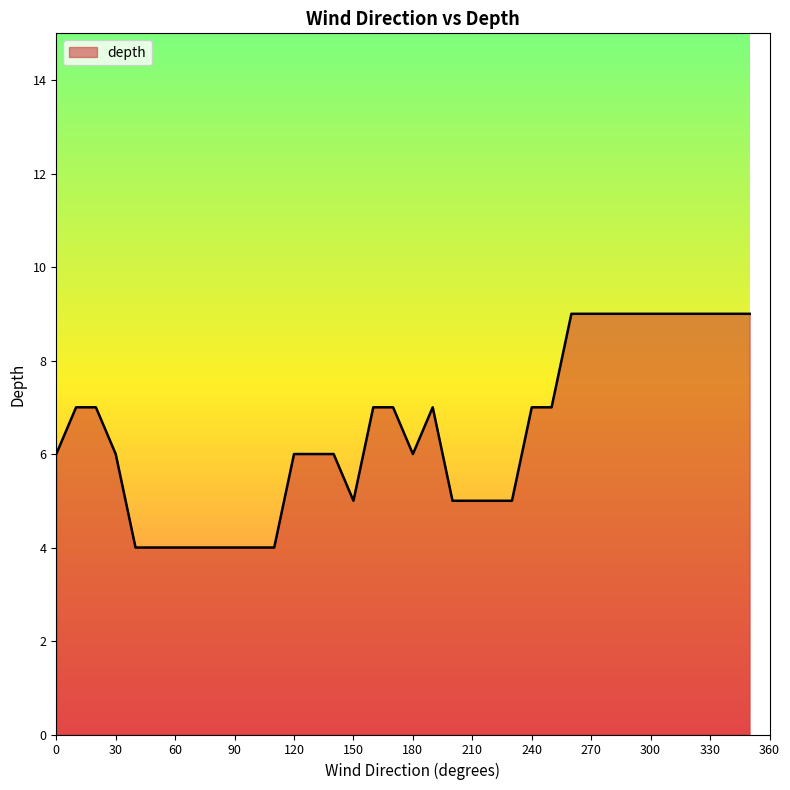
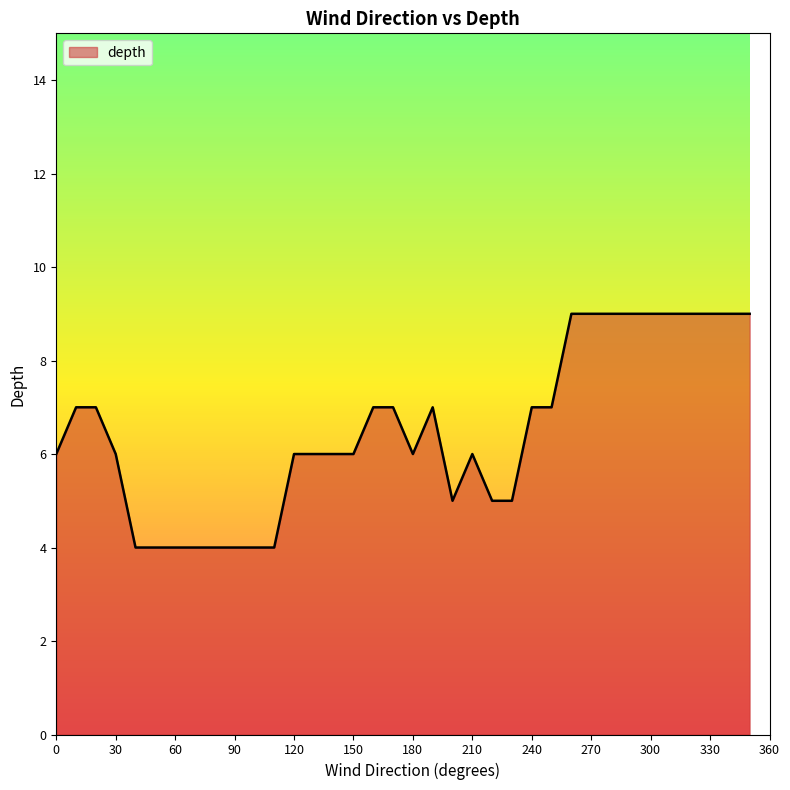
150: 5 -> 6
210: 5 -> 6
